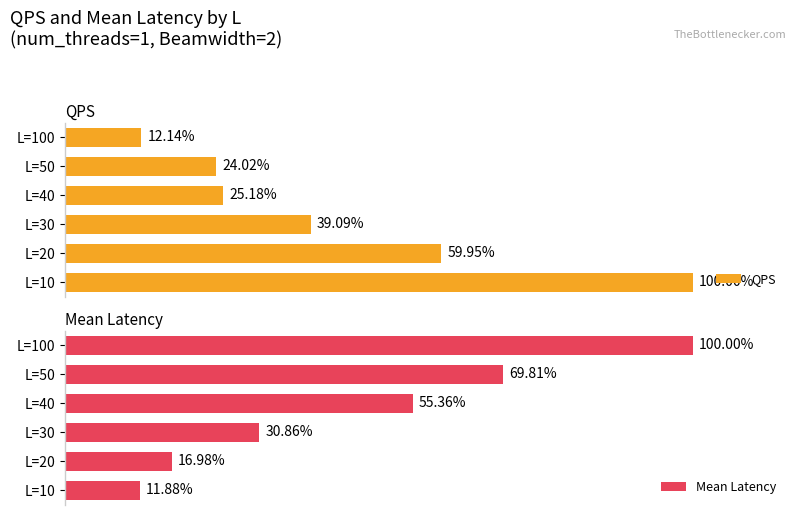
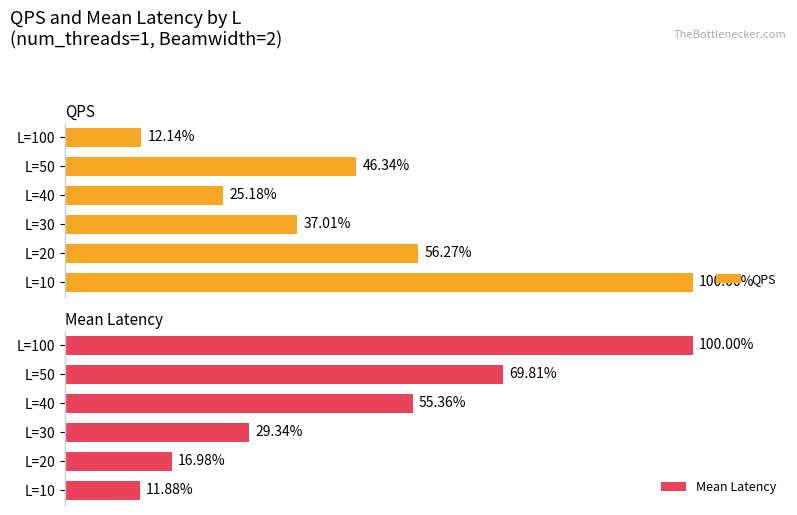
QPS, L=50: 24.02% -> 46.34%
QPS, L=30: 39.09% -> 37.01%
QPS, L=20: 59.95% -> 56.27%
Mean Latency, L=30: 30.86% -> 29.34%
